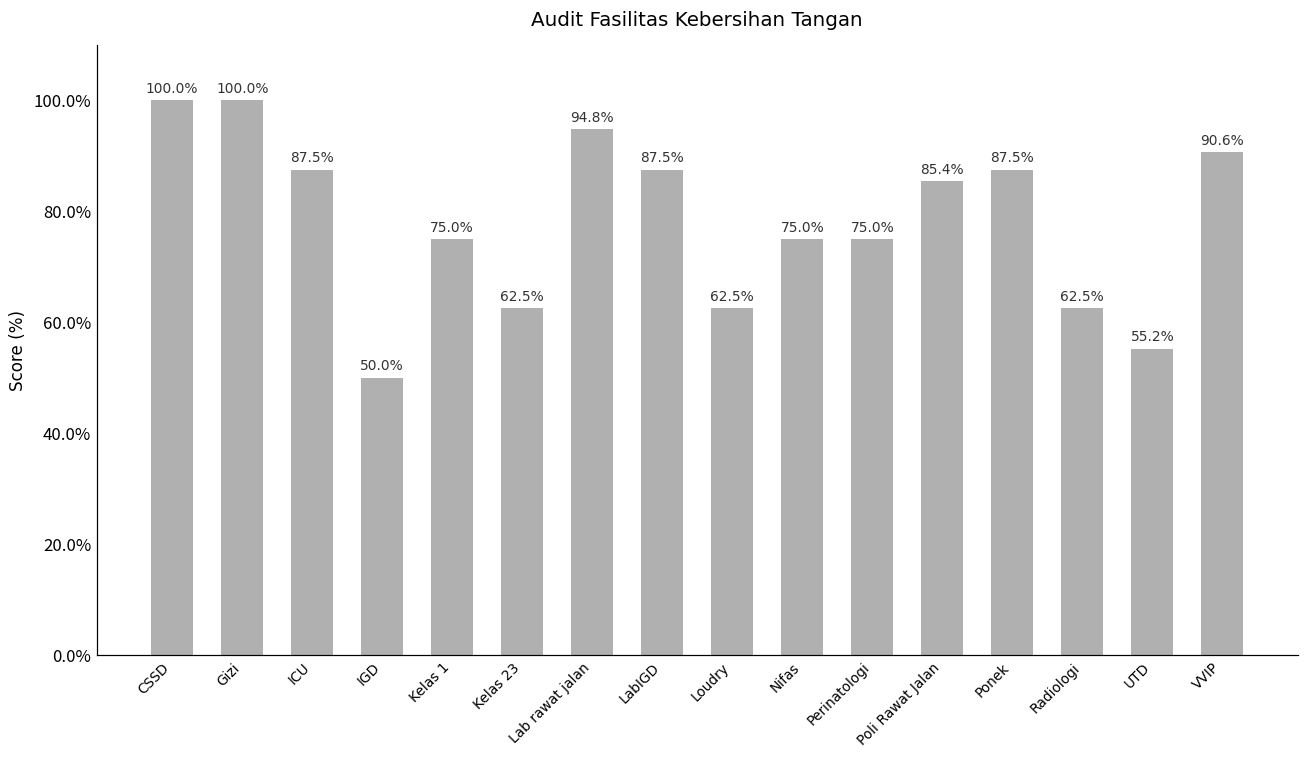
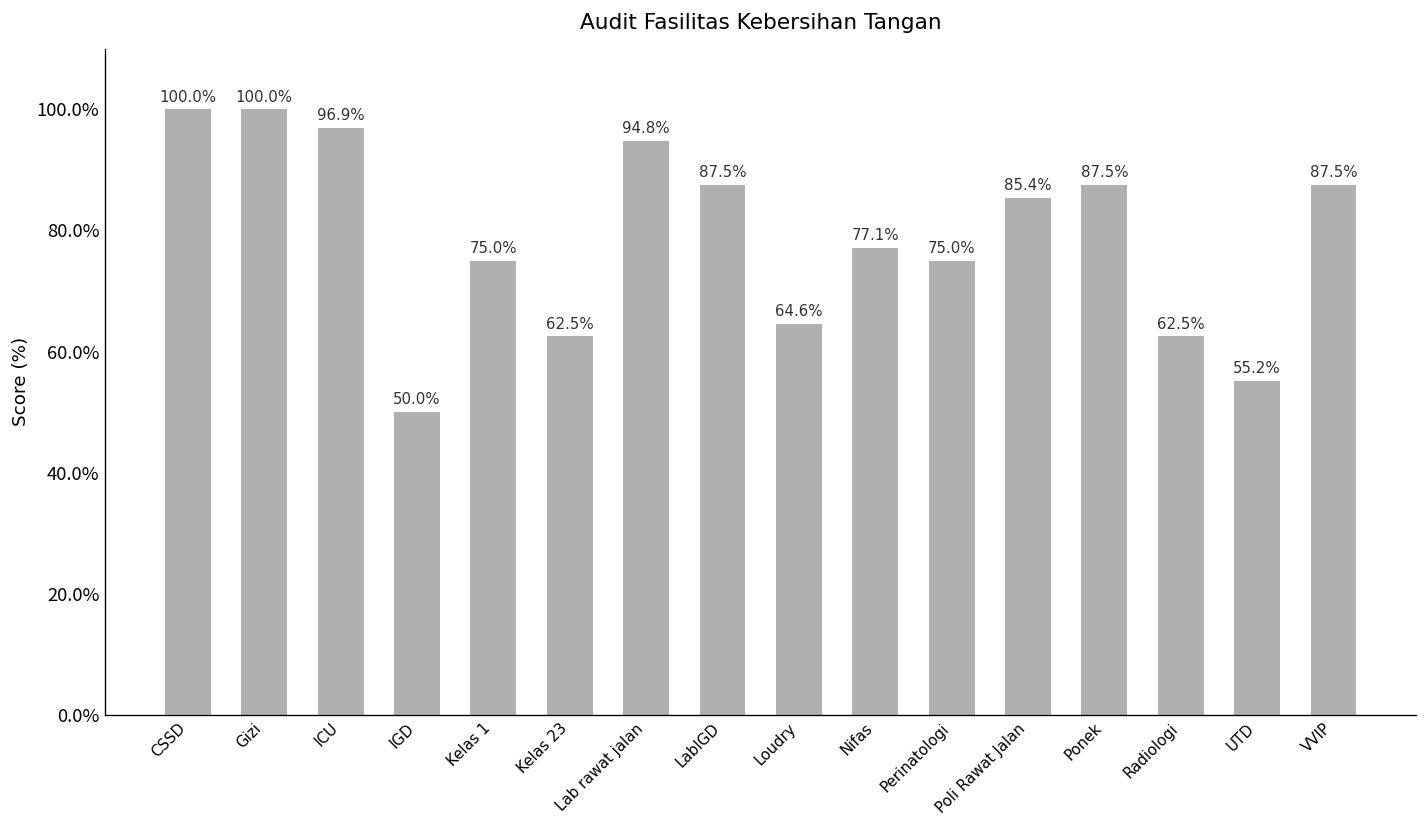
ICU: 87.5% -> 96.9%
Loudry: 62.5% -> 64.6%
Nifas: 75.0% -> 77.1%
VVIP: 90.6% -> 87.5%
